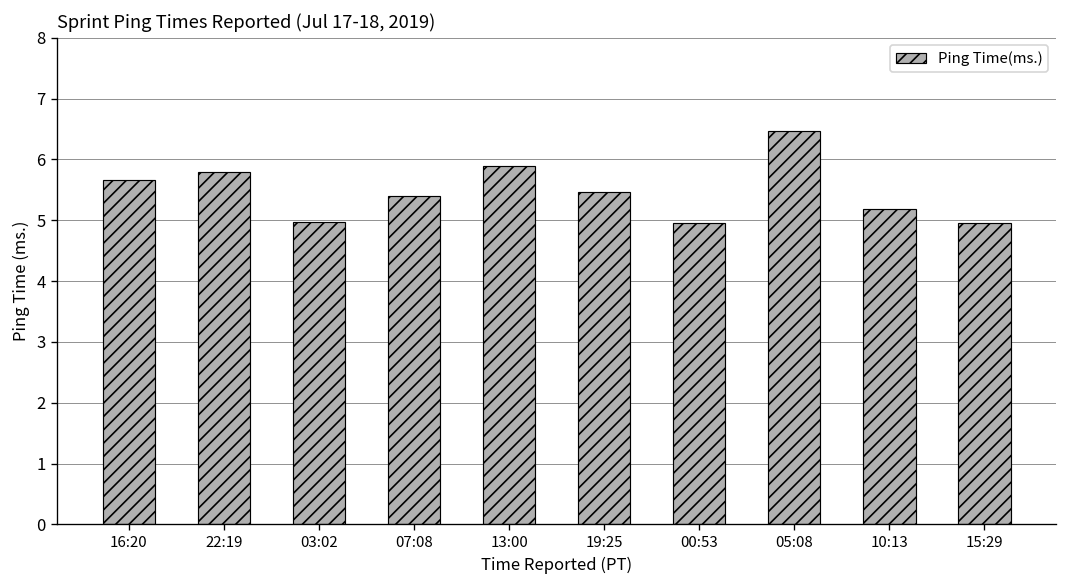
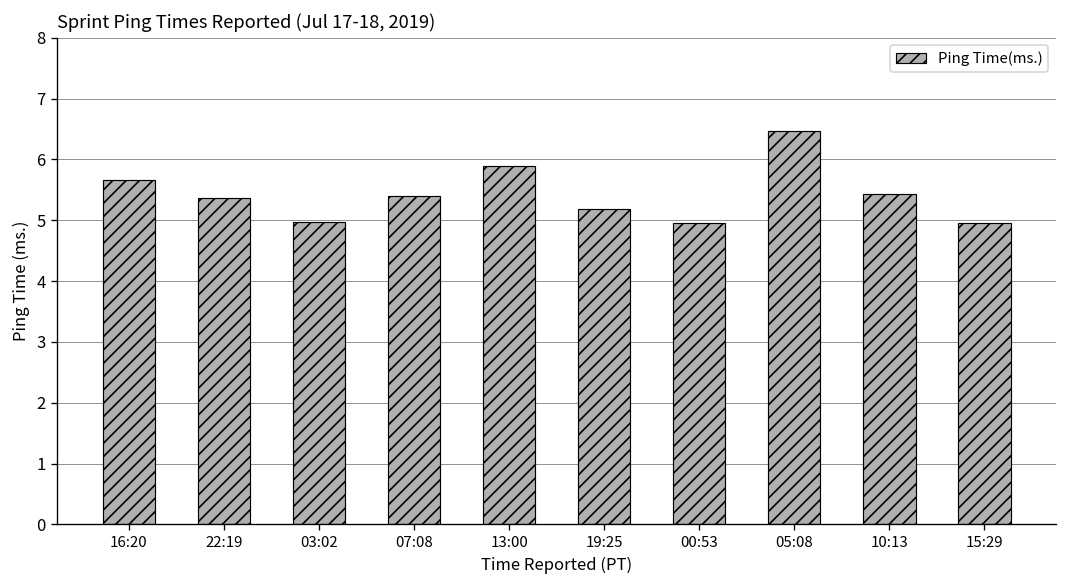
22:19: 5.8 -> 5.4
19:25: 5.5 -> 5.2
10:13: 5.2 -> 5.4
